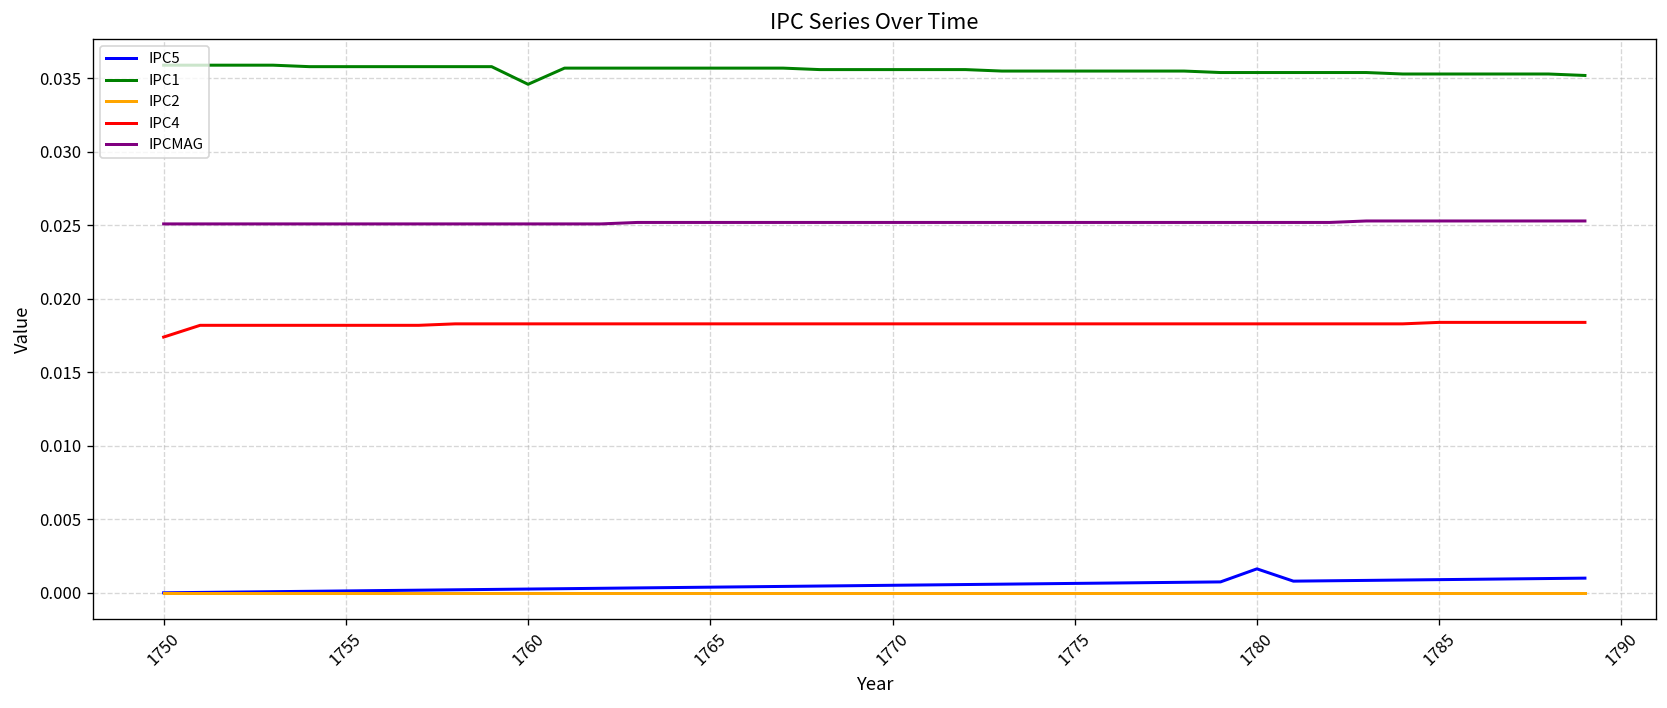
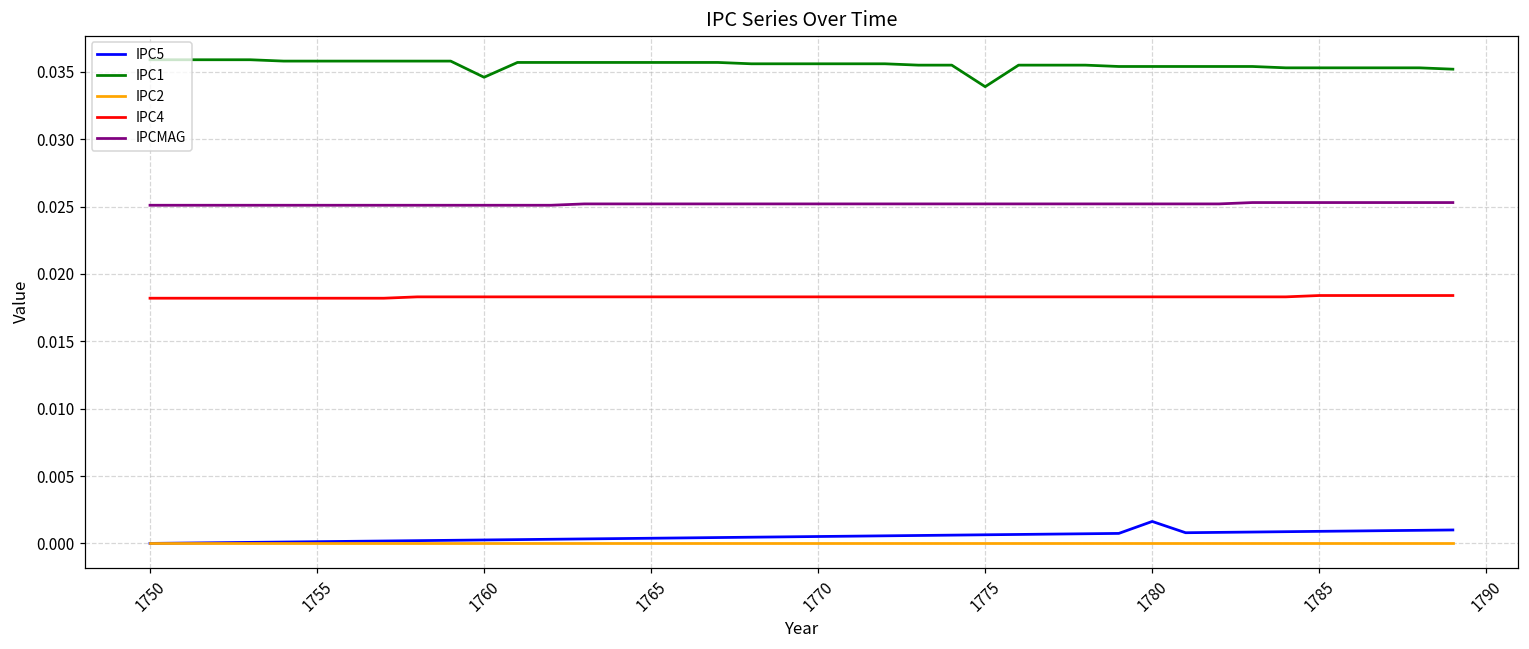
IPC4, 1750: 0.0174 -> 0.0182
IPC1, 1775: 0.0355 -> 0.0339
